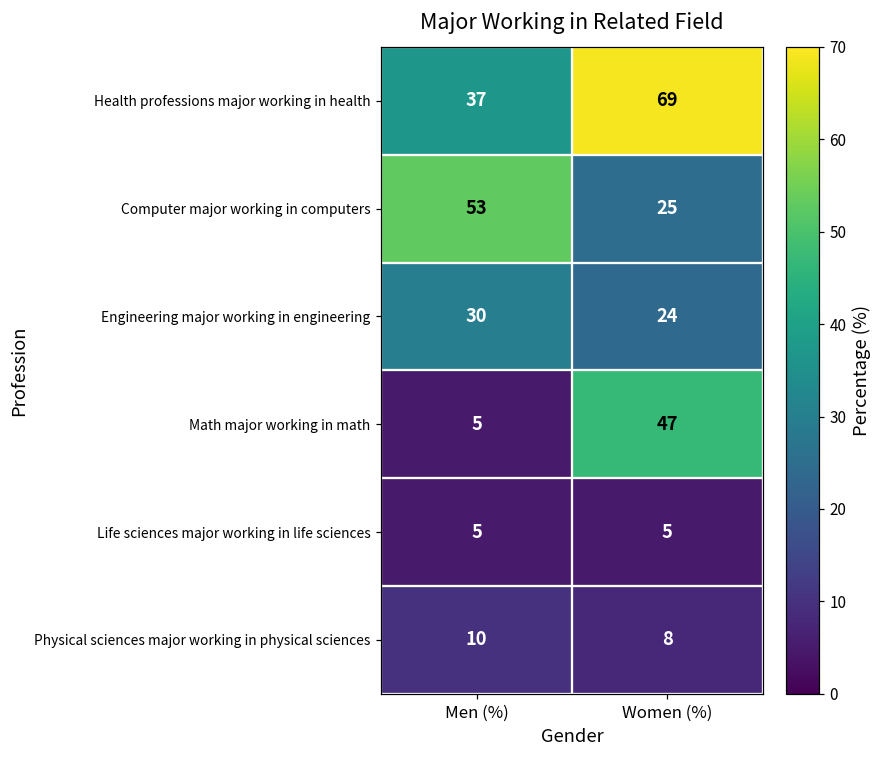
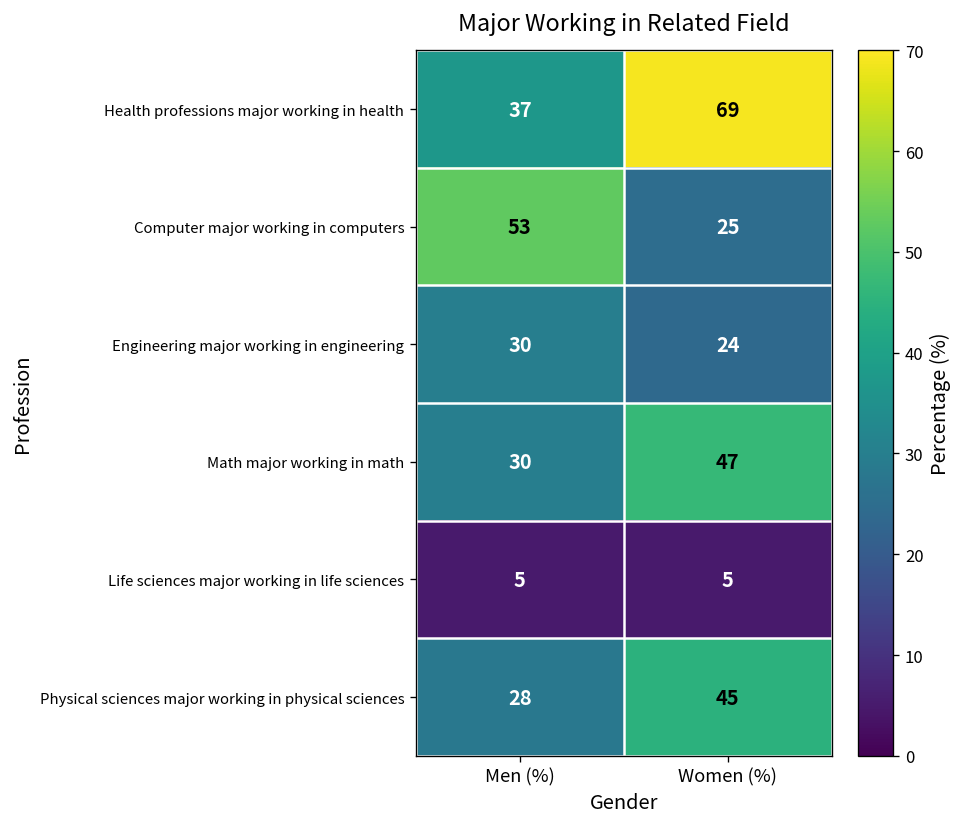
Math major working in math, Men (%): 5 -> 30
Physical sciences major working in physical sciences, Men (%): 10 -> 28
Physical sciences major working in physical sciences, Women (%): 8 -> 45
